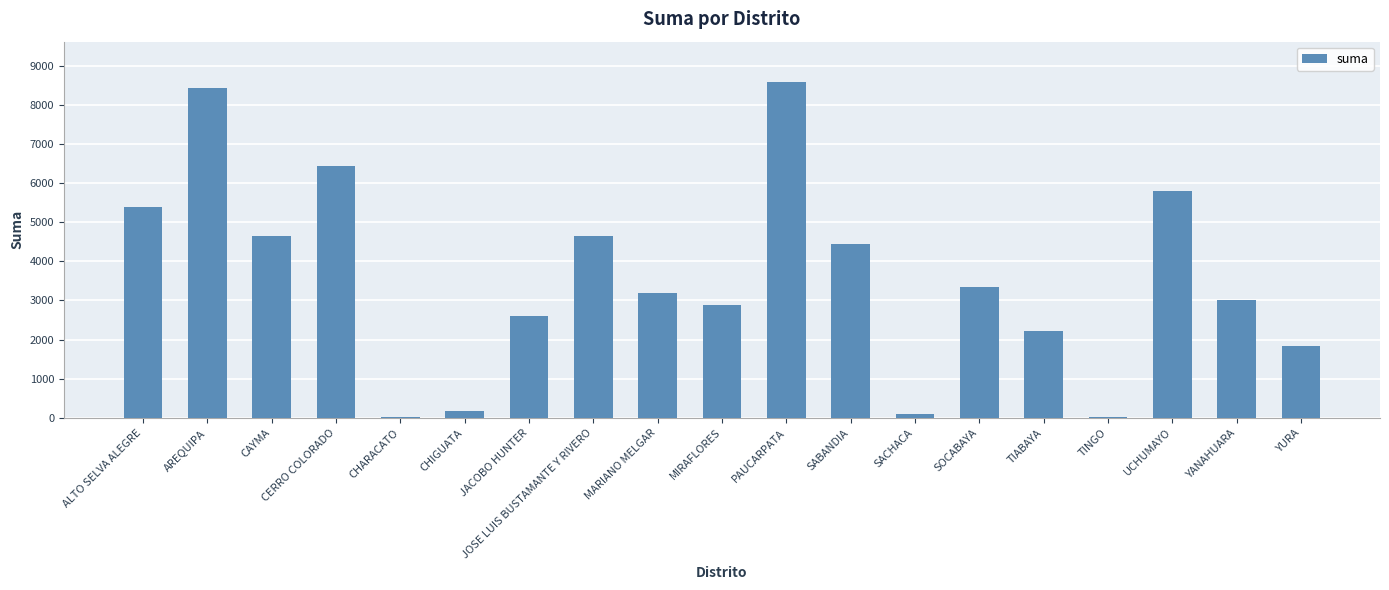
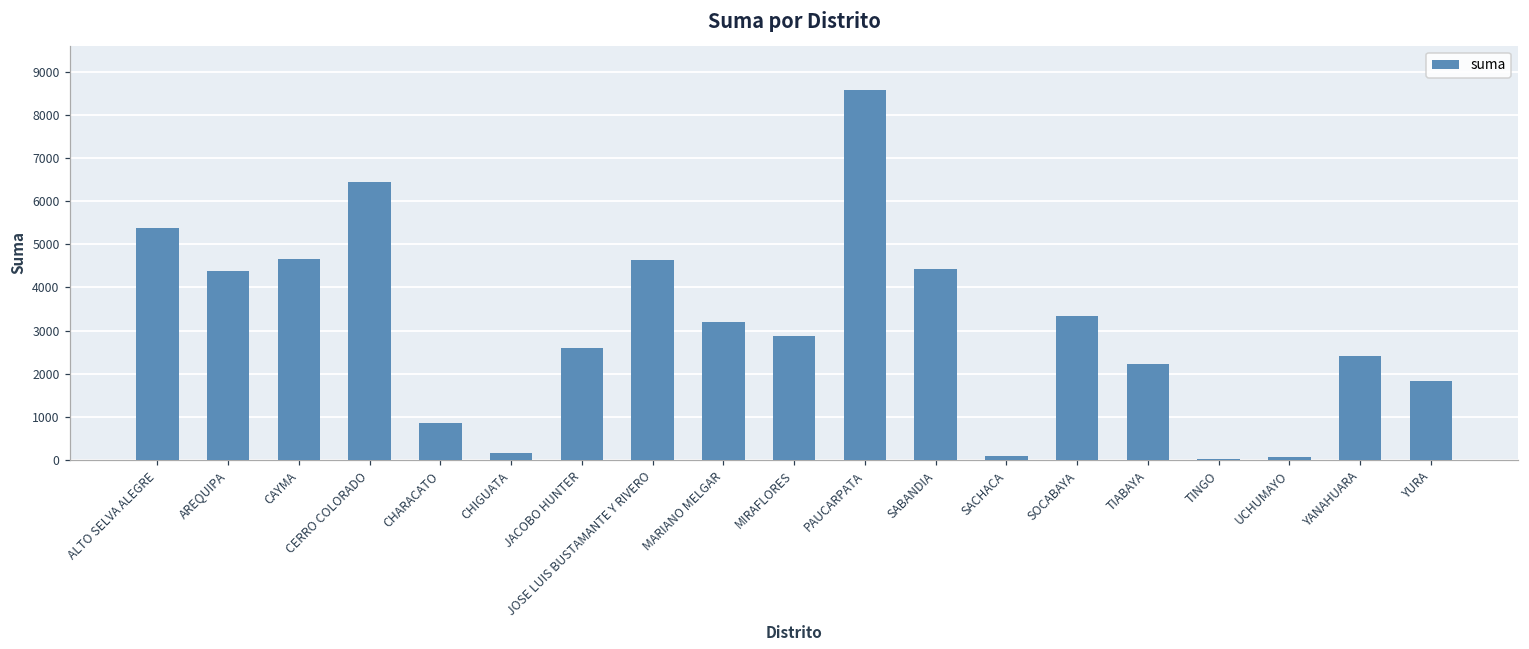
AREQUIPA: 8400 -> 4400
CHARACATO: 0 -> 800
UCHUMAYO: 5800 -> 100
YANAHUARA: 3000 -> 2400
